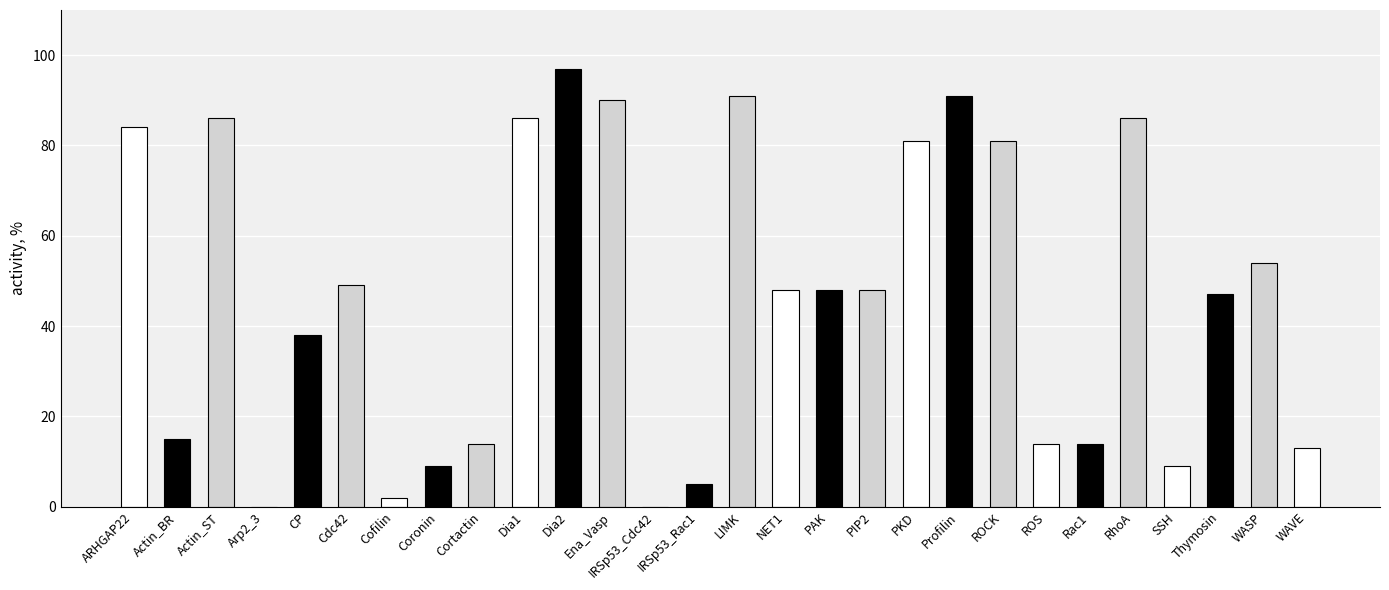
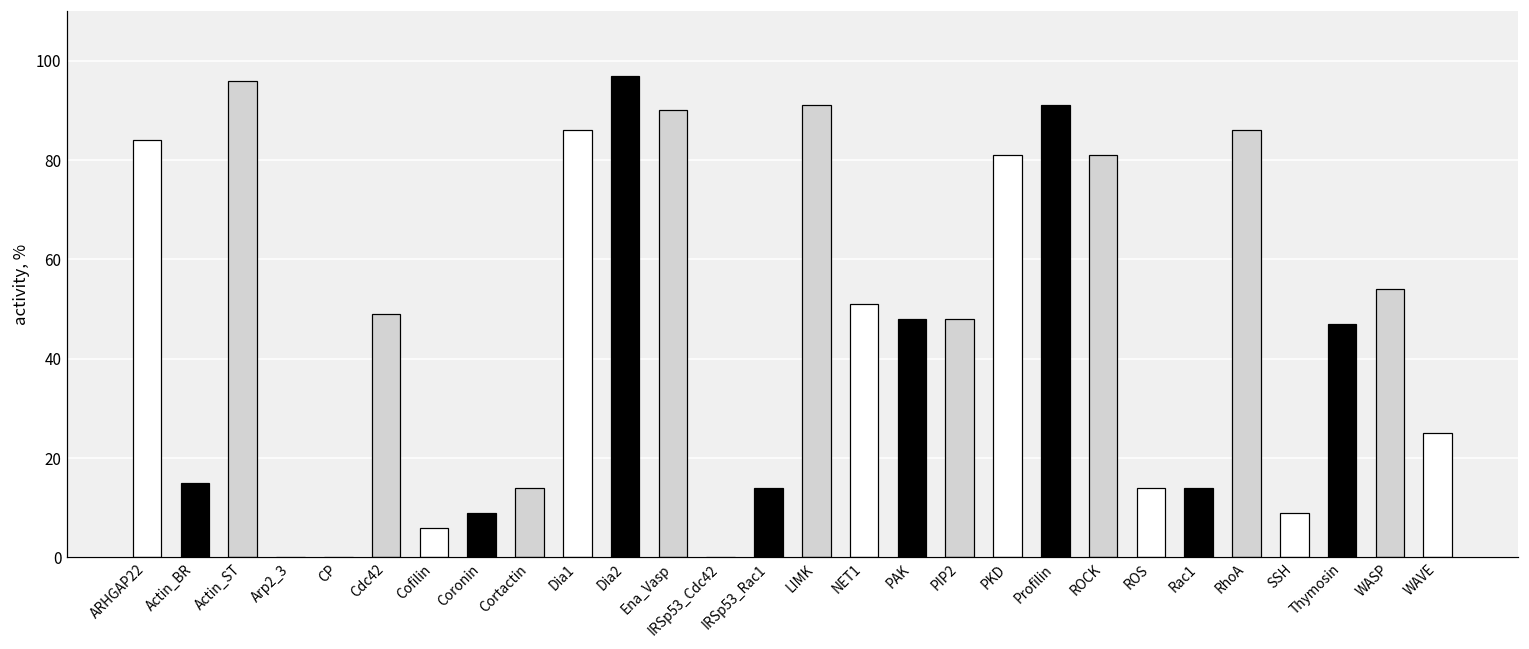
Actin_ST: 86 -> 96
CP: 38 -> 0
Cofilin: 2 -> 6
IRSp53_Rac1: 5 -> 14
NET1: 48 -> 51
WAVE: 13 -> 25
